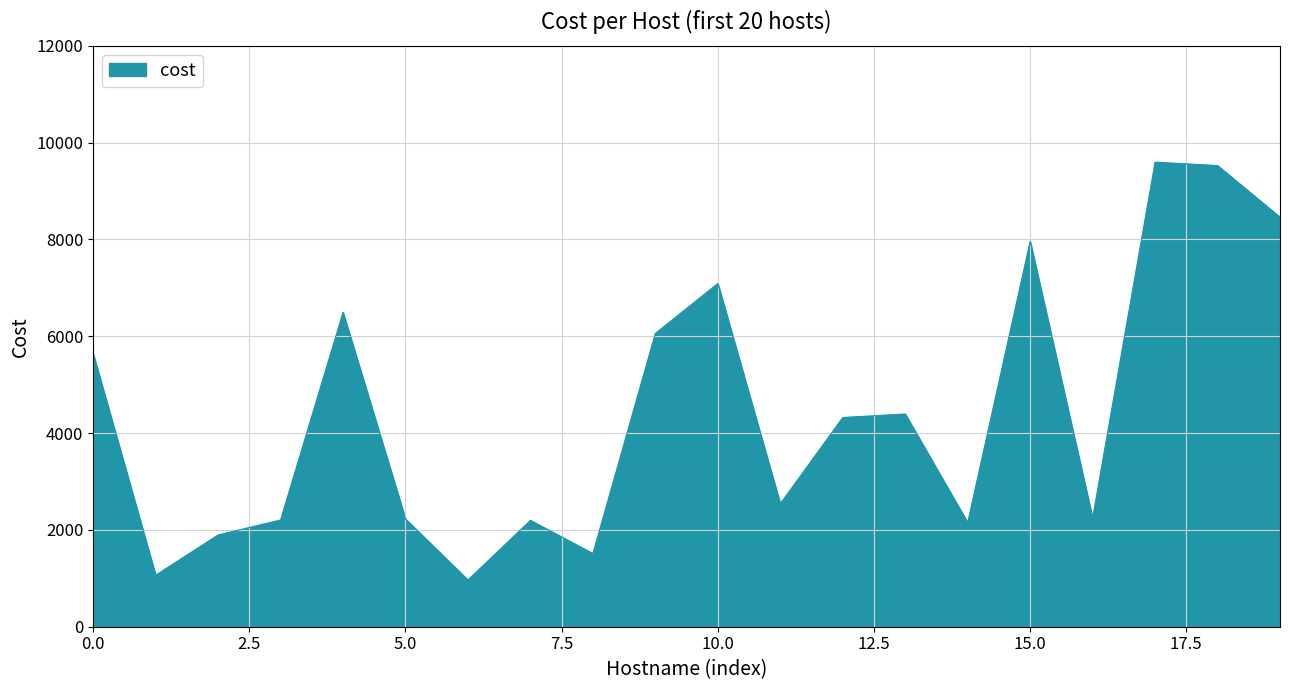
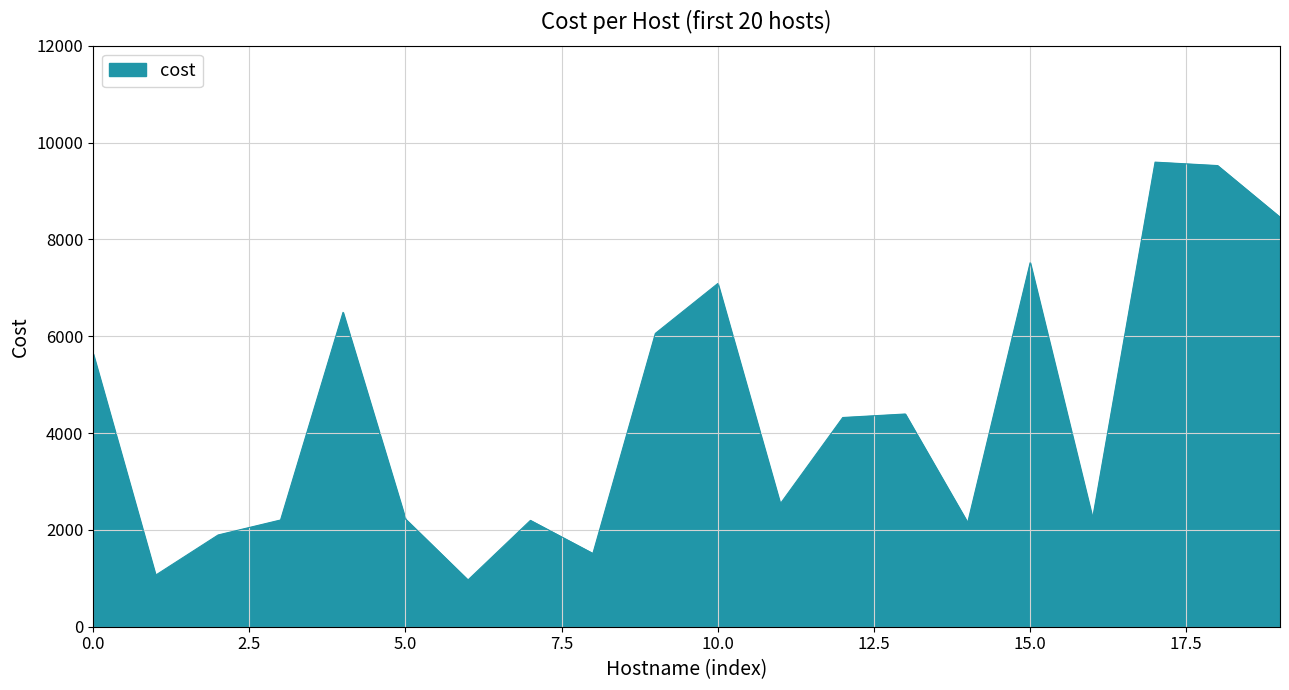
15.0: 8000 -> 7500
